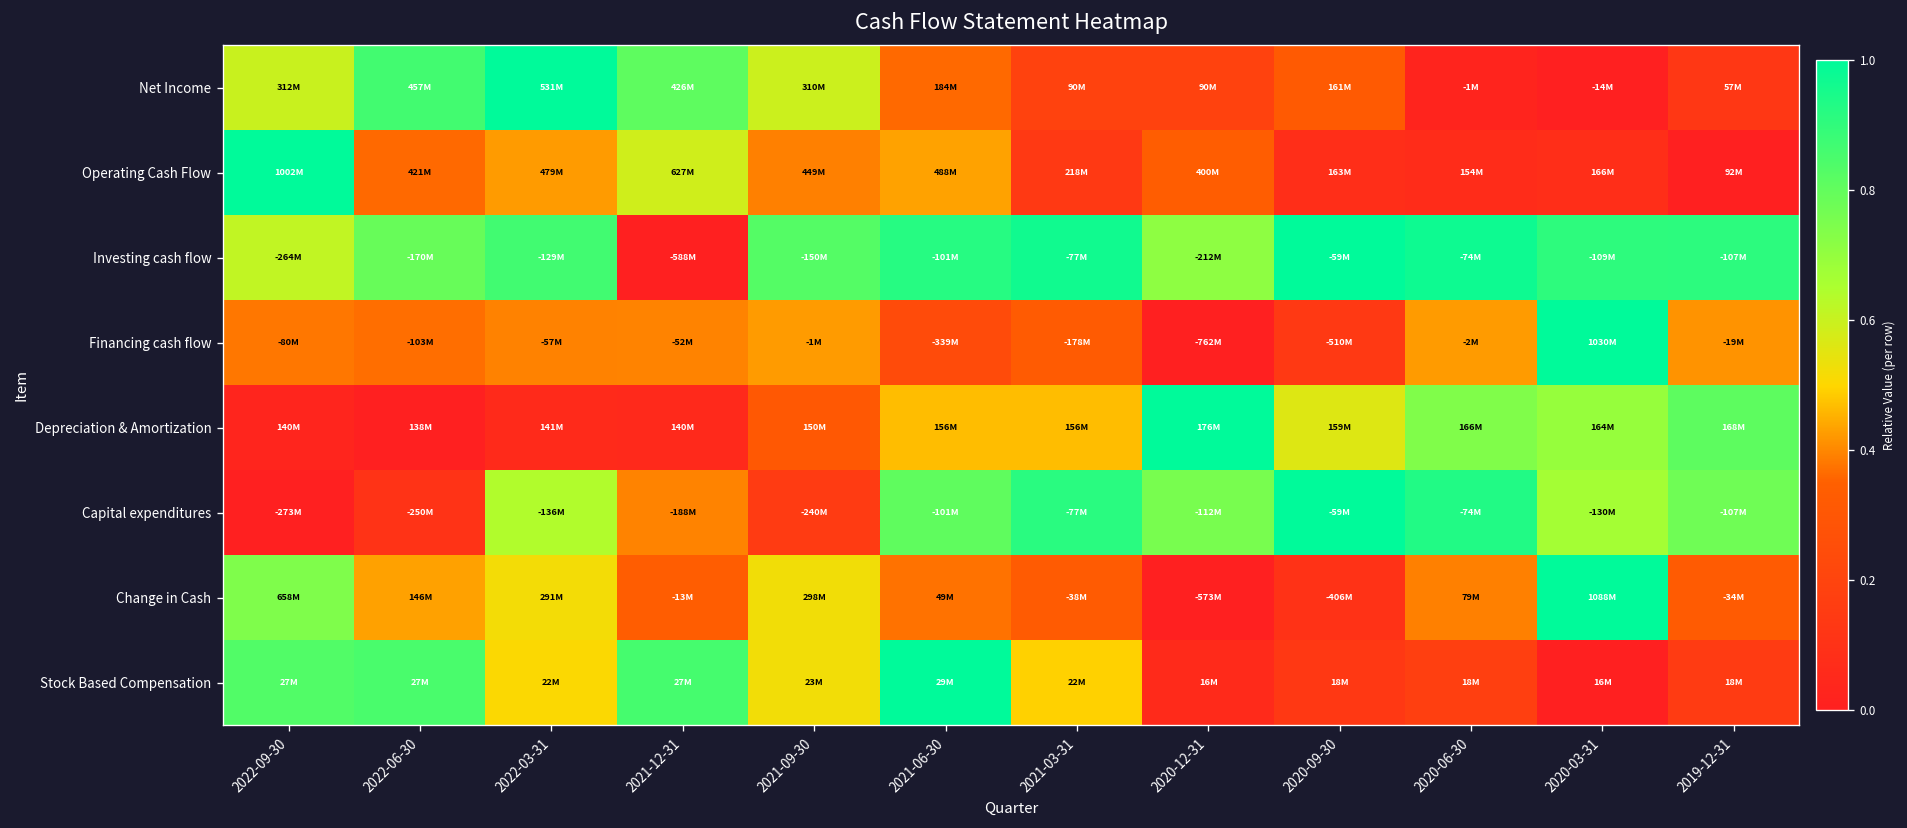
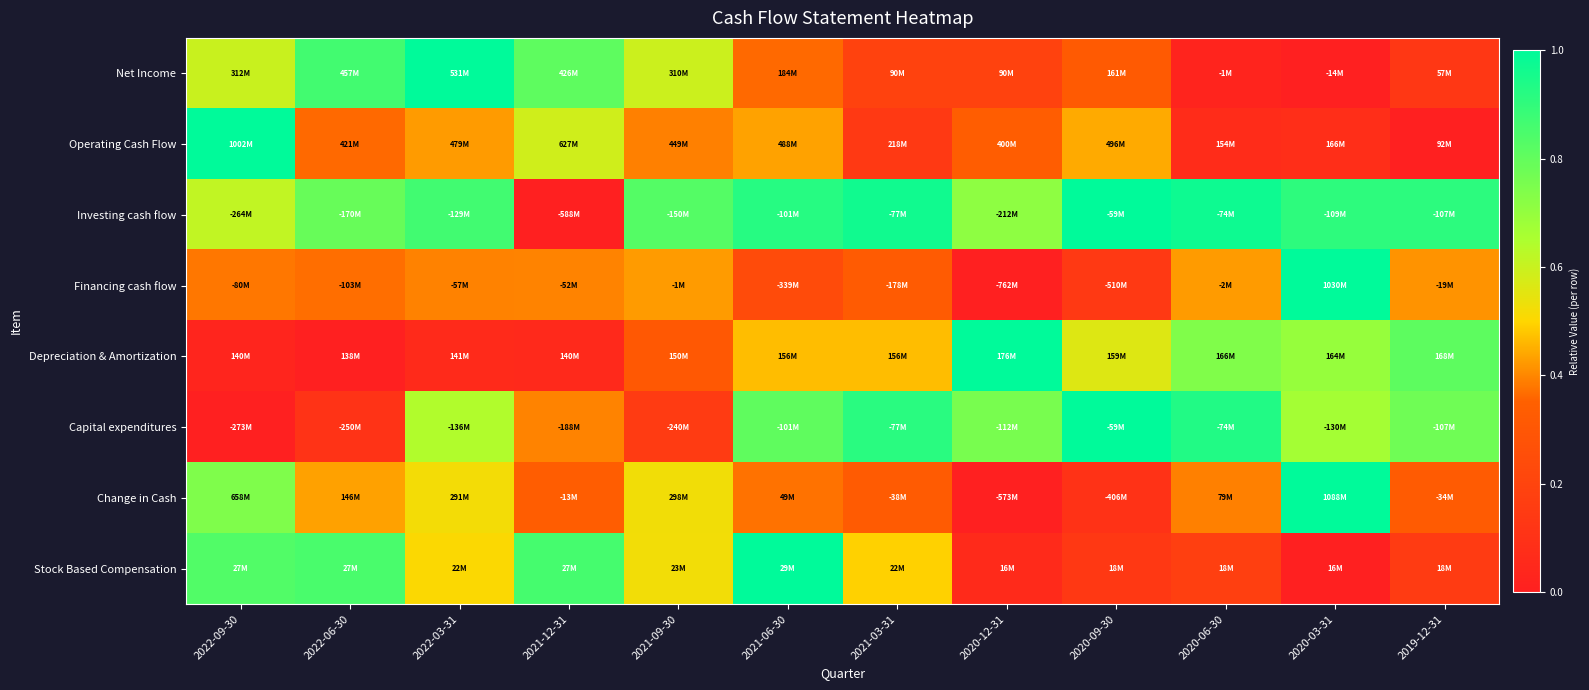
Operating Cash Flow, 2020-09-30: 163M -> 496M
